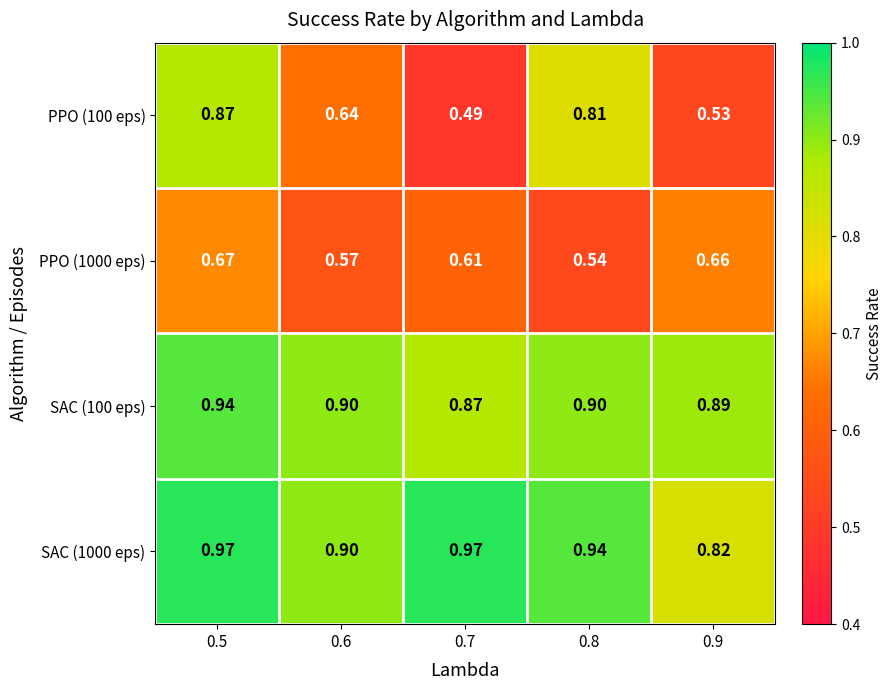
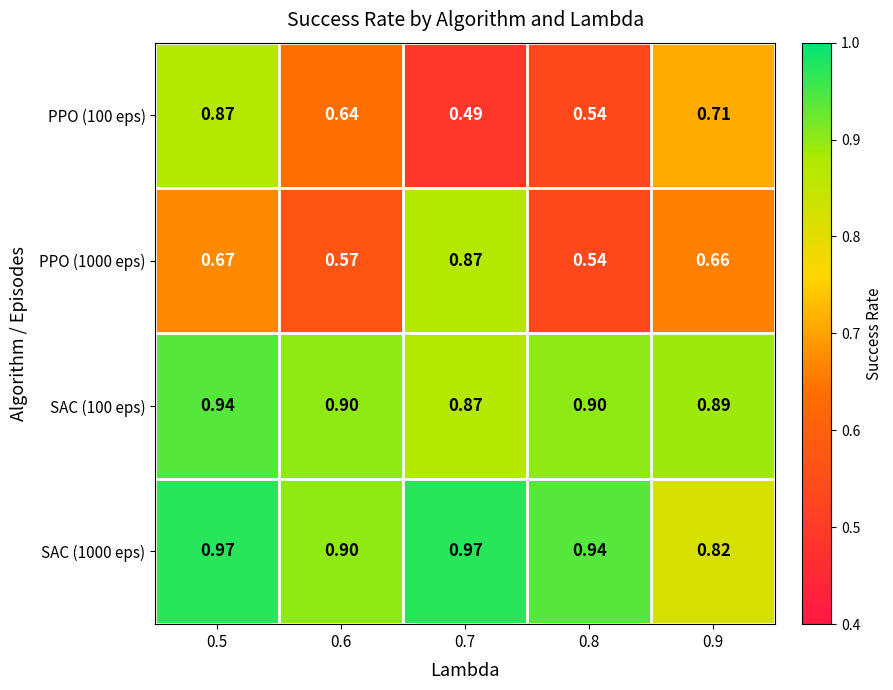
PPO (100 eps), 0.8: 0.81 -> 0.54
PPO (100 eps), 0.9: 0.53 -> 0.71
PPO (1000 eps), 0.7: 0.61 -> 0.87
